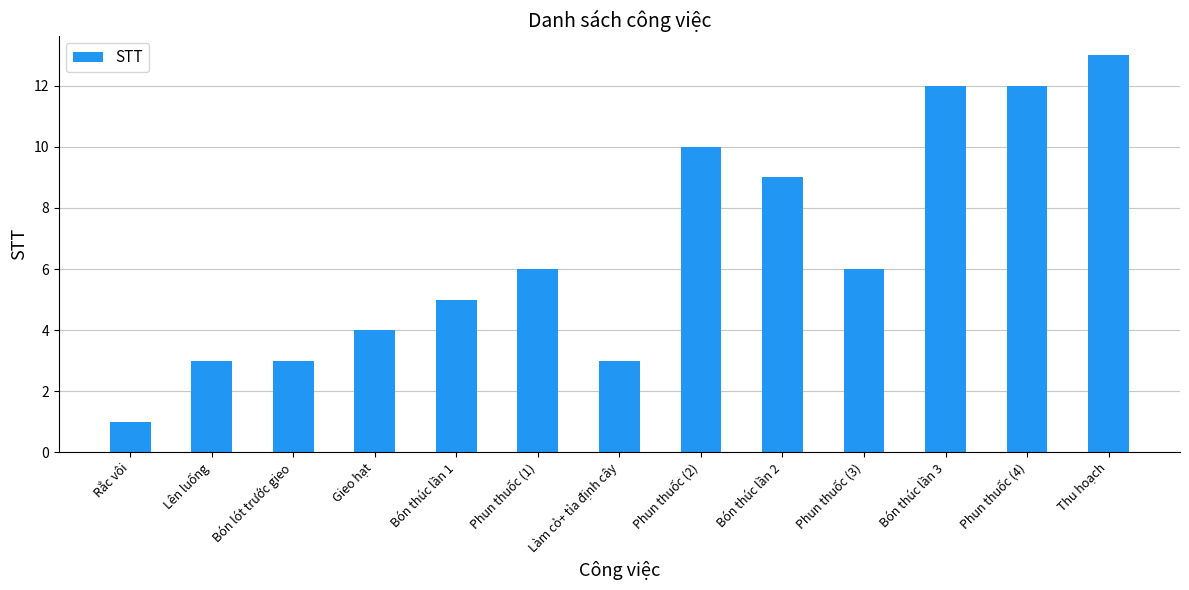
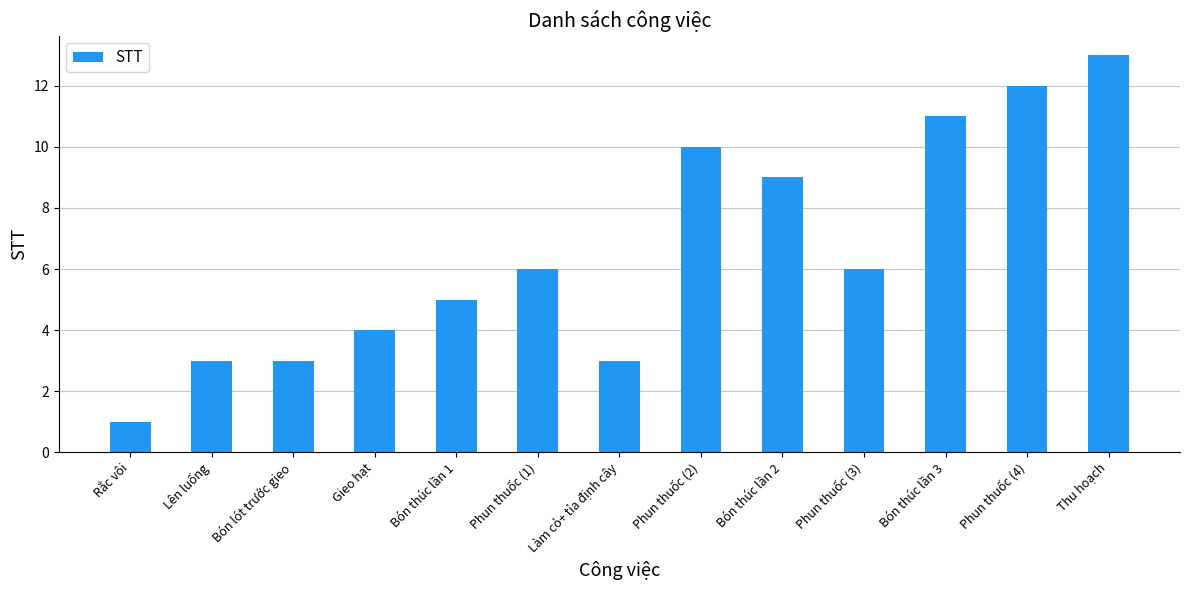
Bón thúc lần 3: 12 -> 11
